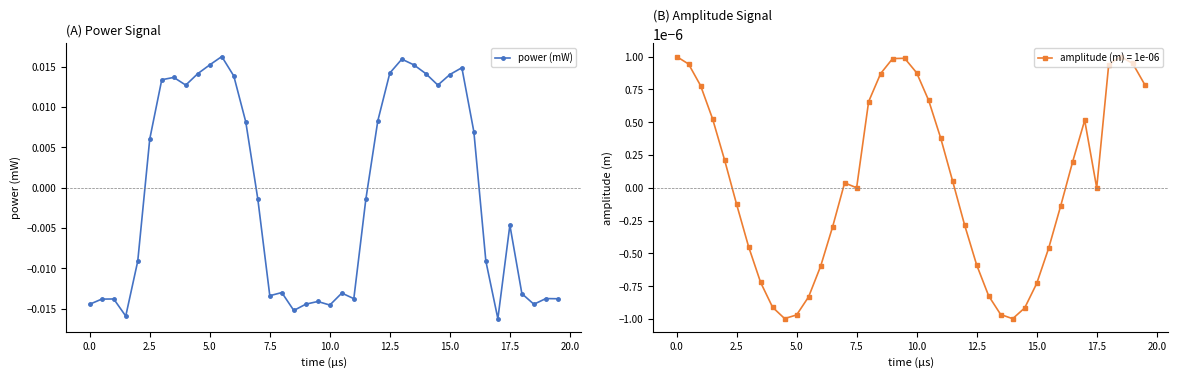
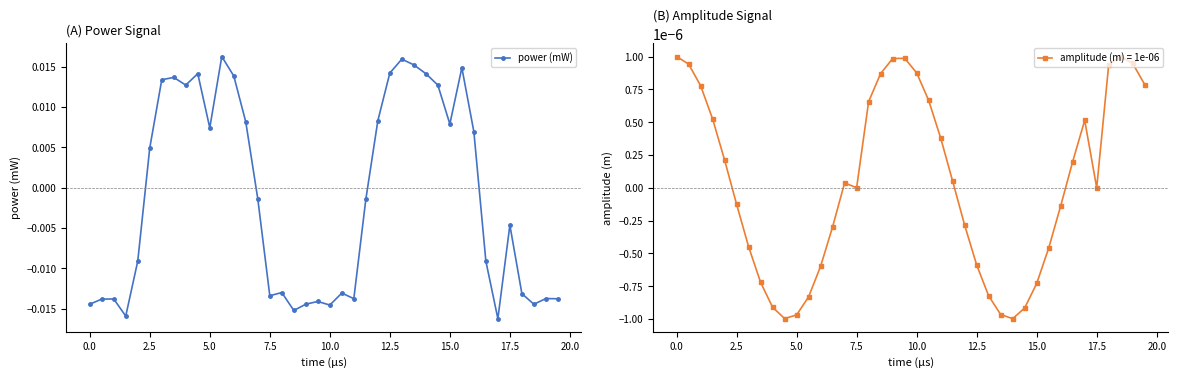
(A) Power Signal, 2.5: 0.006 -> 0.005
(A) Power Signal, 5.0: 0.015 -> 0.007
(A) Power Signal, 15.0: 0.014 -> 0.008
